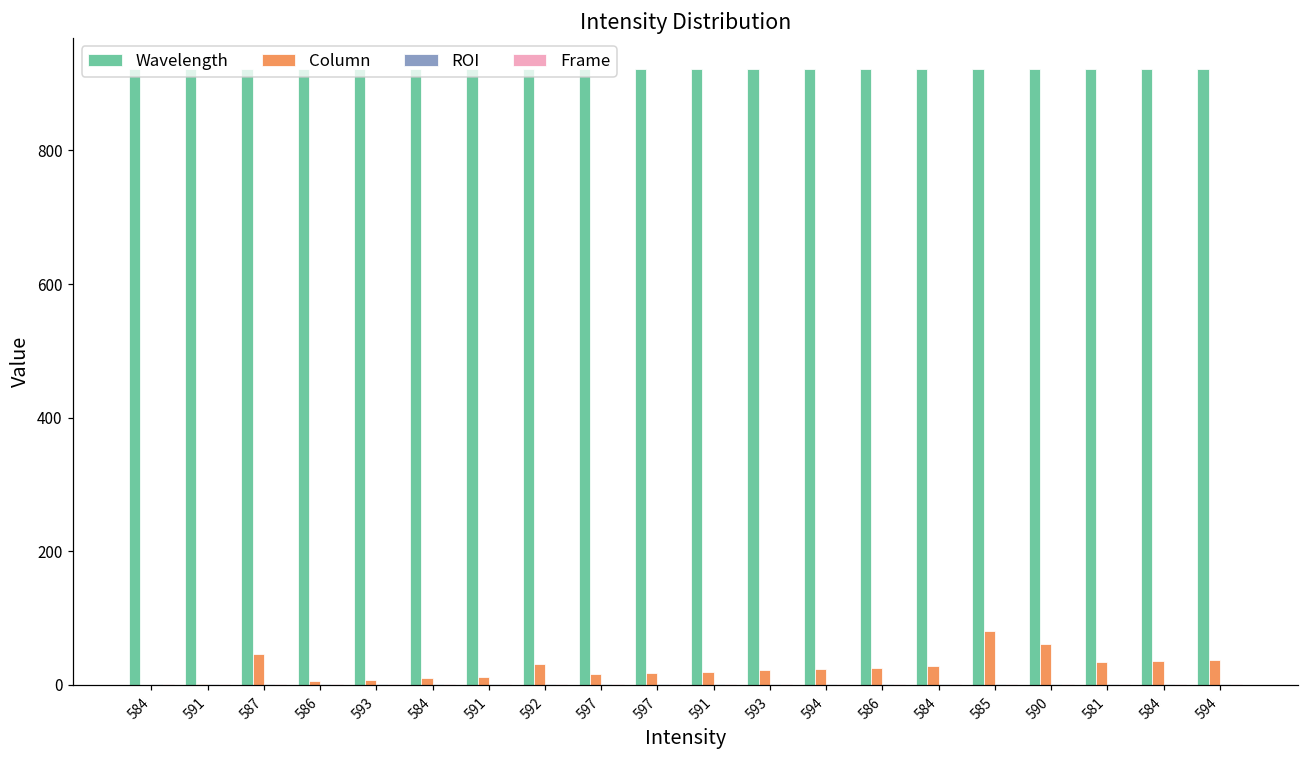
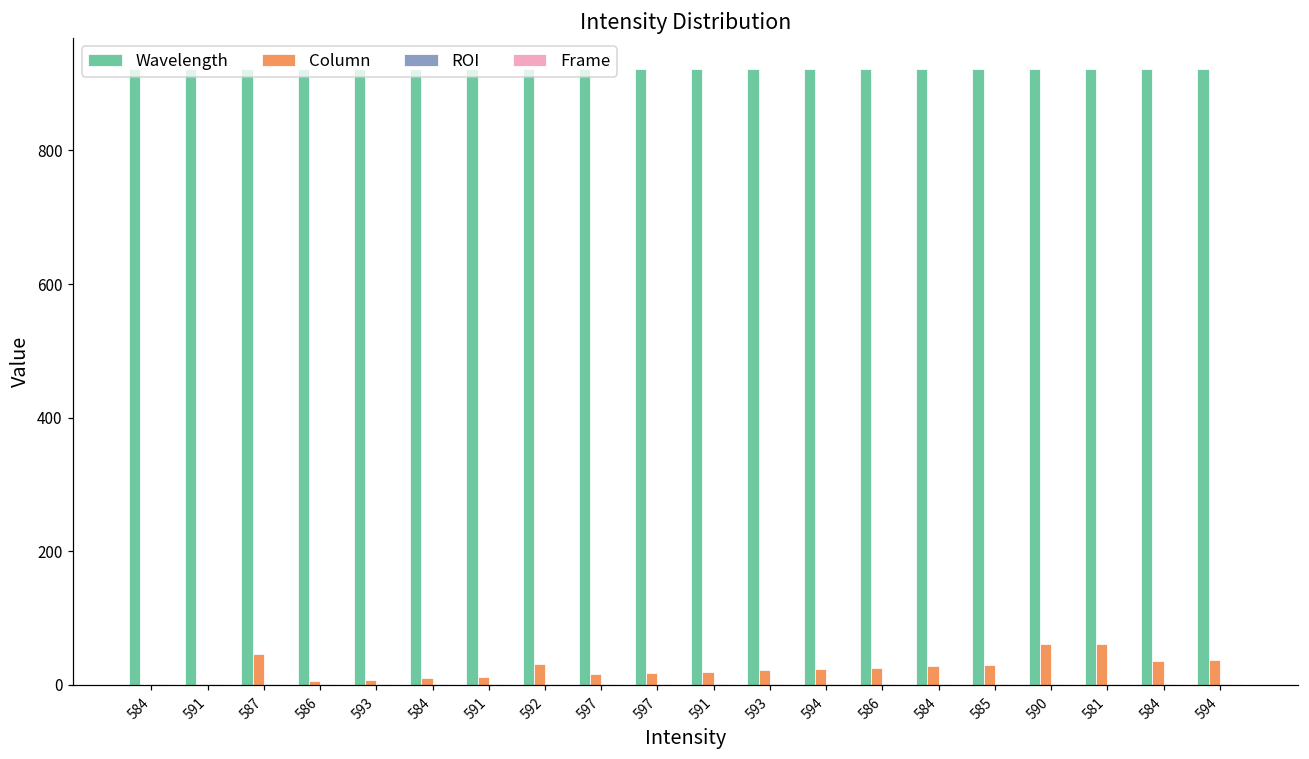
Column, 585: 80 -> 30
Column, 581: 30 -> 60
